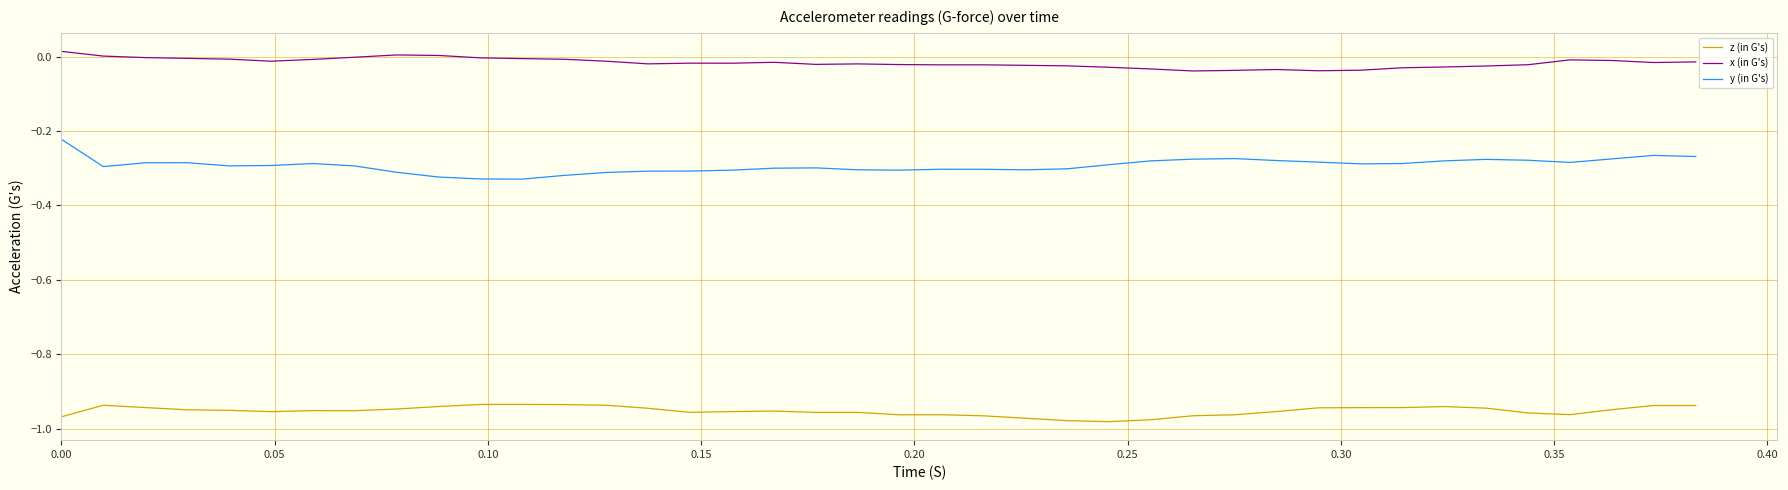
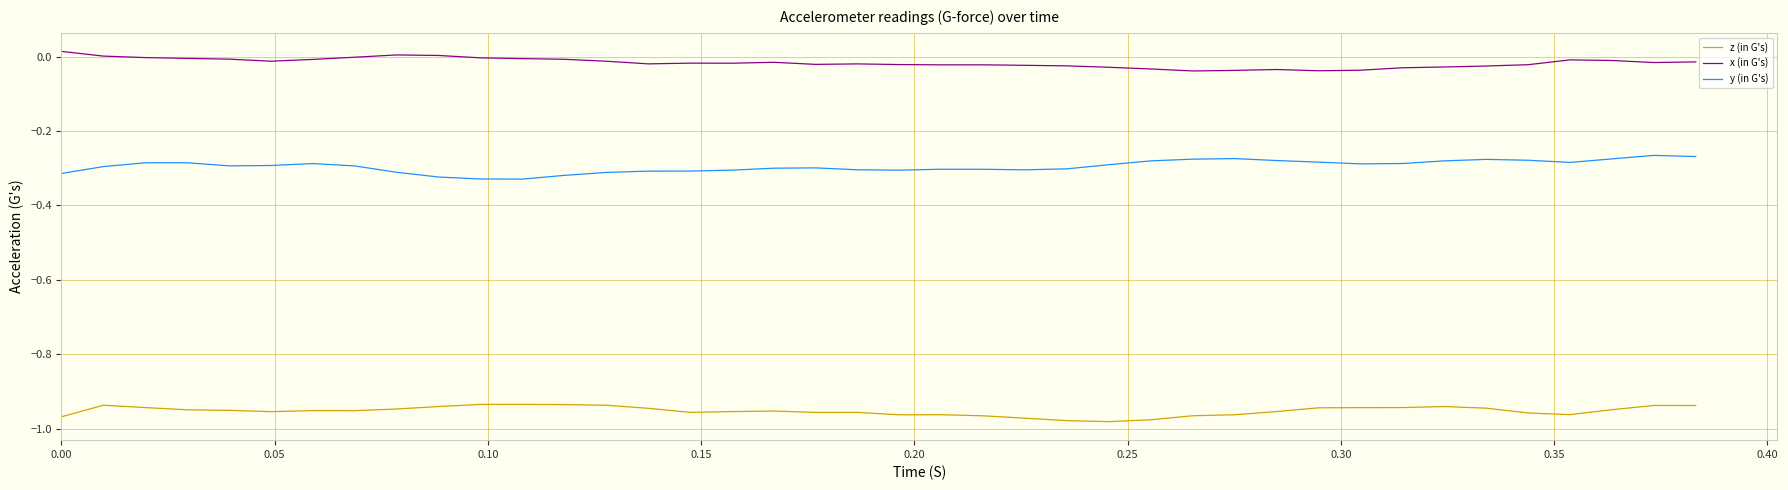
y (in G's), 0.00: -0.22 -> -0.31
